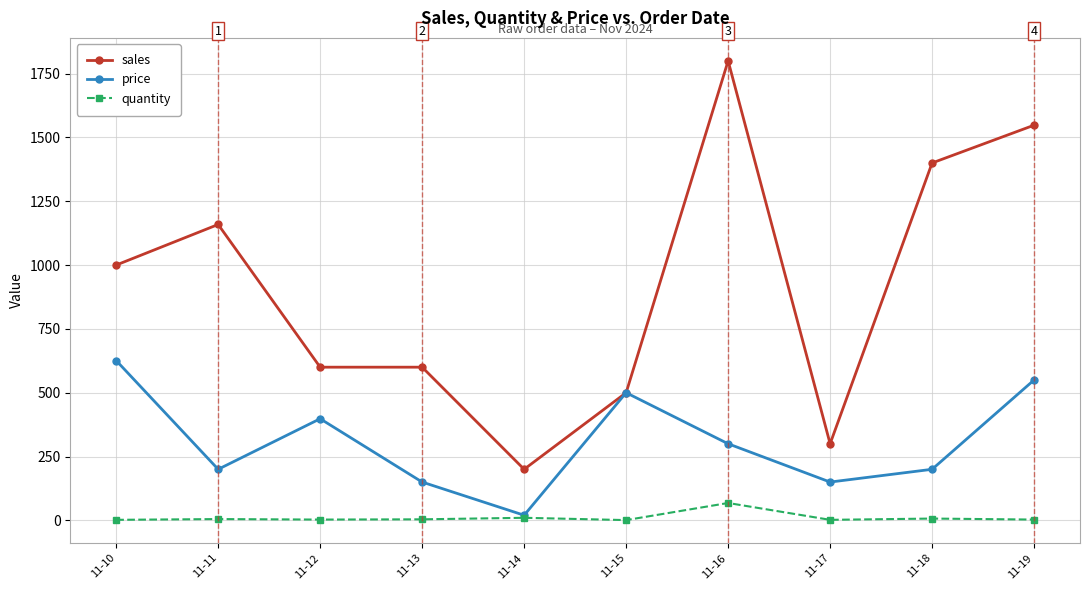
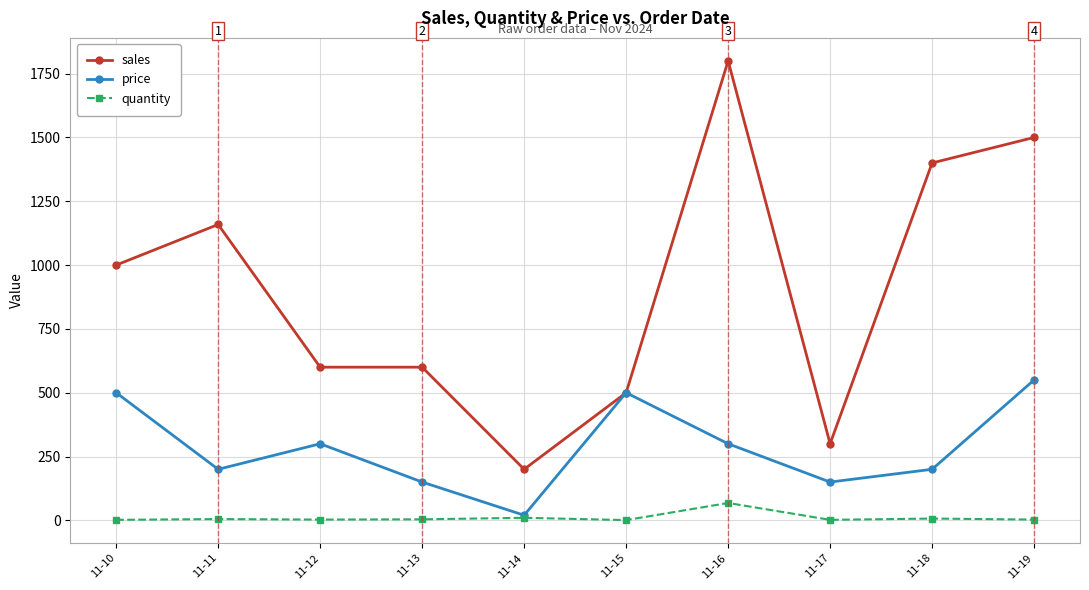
price, 11-10: 630 -> 500
price, 11-12: 400 -> 300
sales, 11-19: 1550 -> 1500
